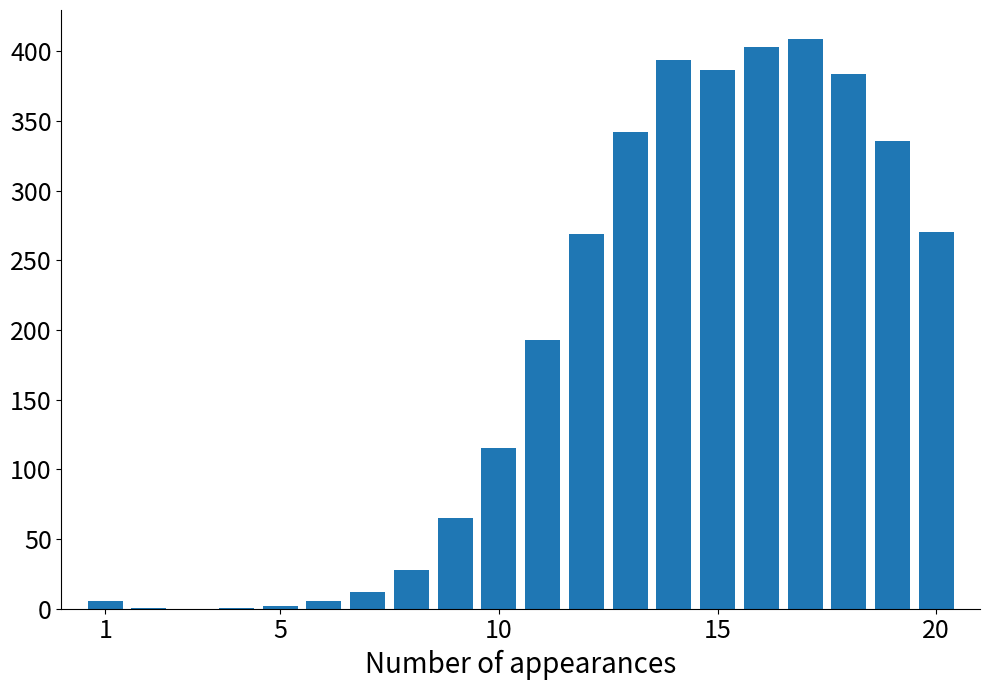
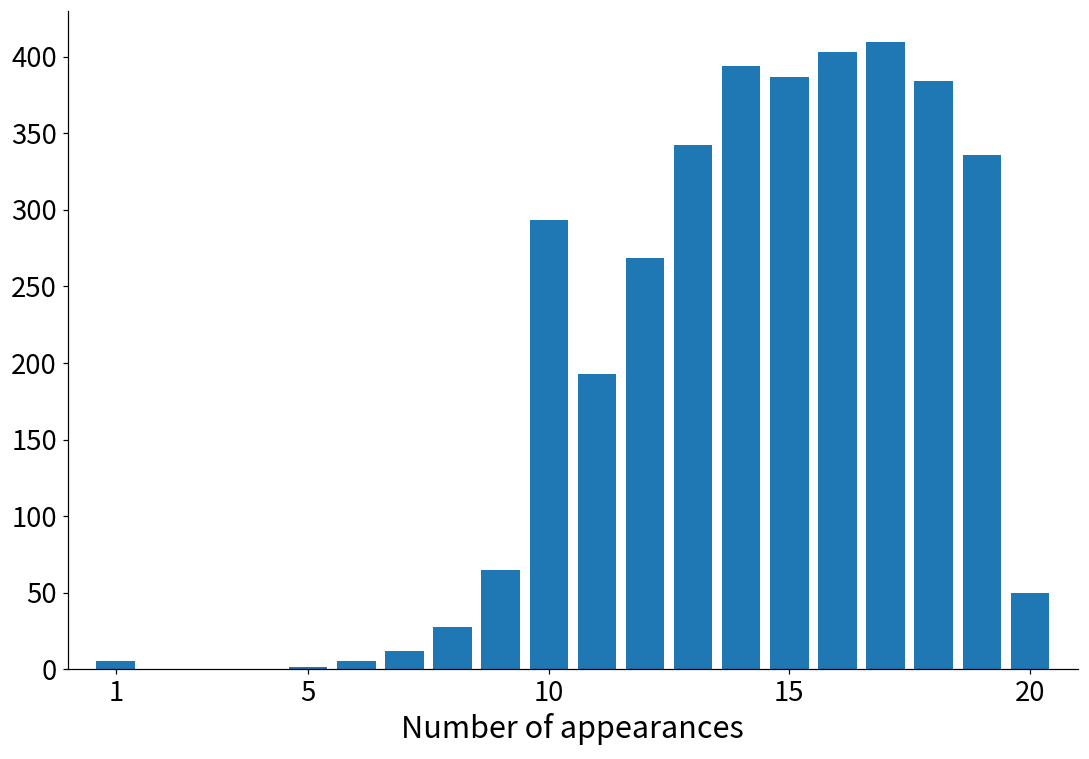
10: 115 -> 293
20: 270 -> 50
